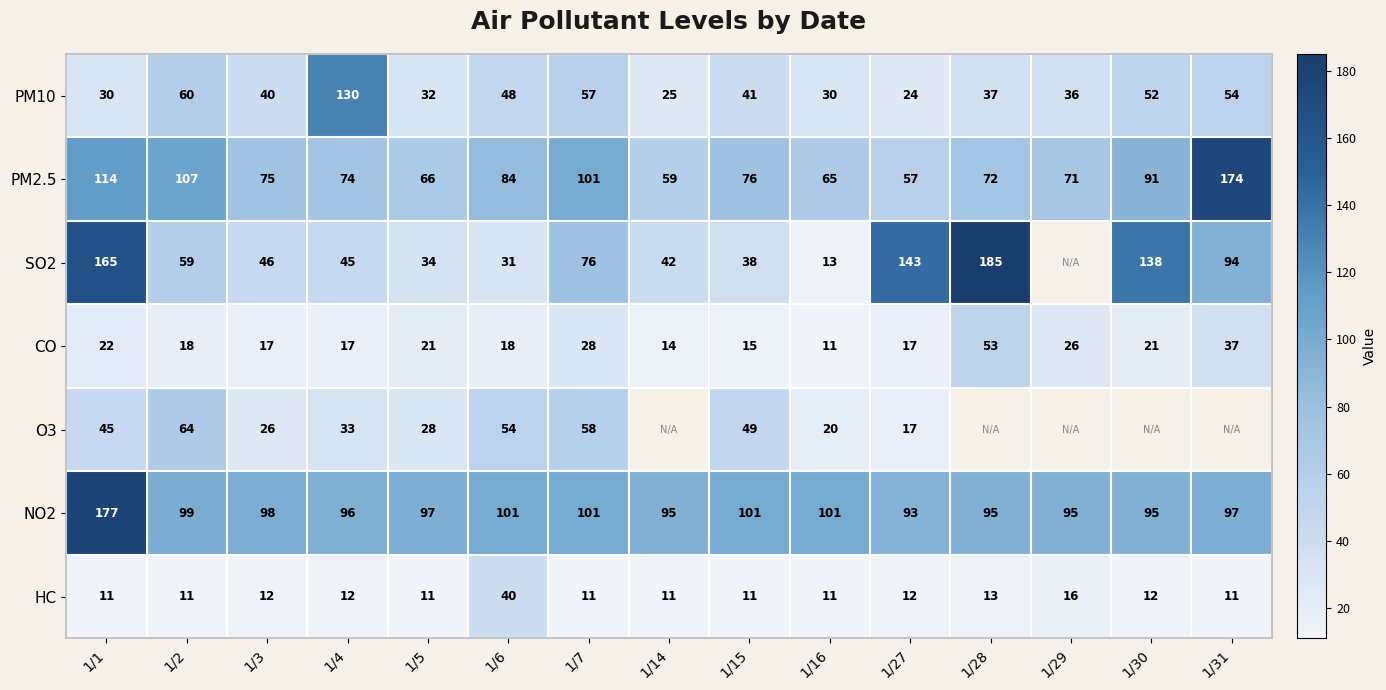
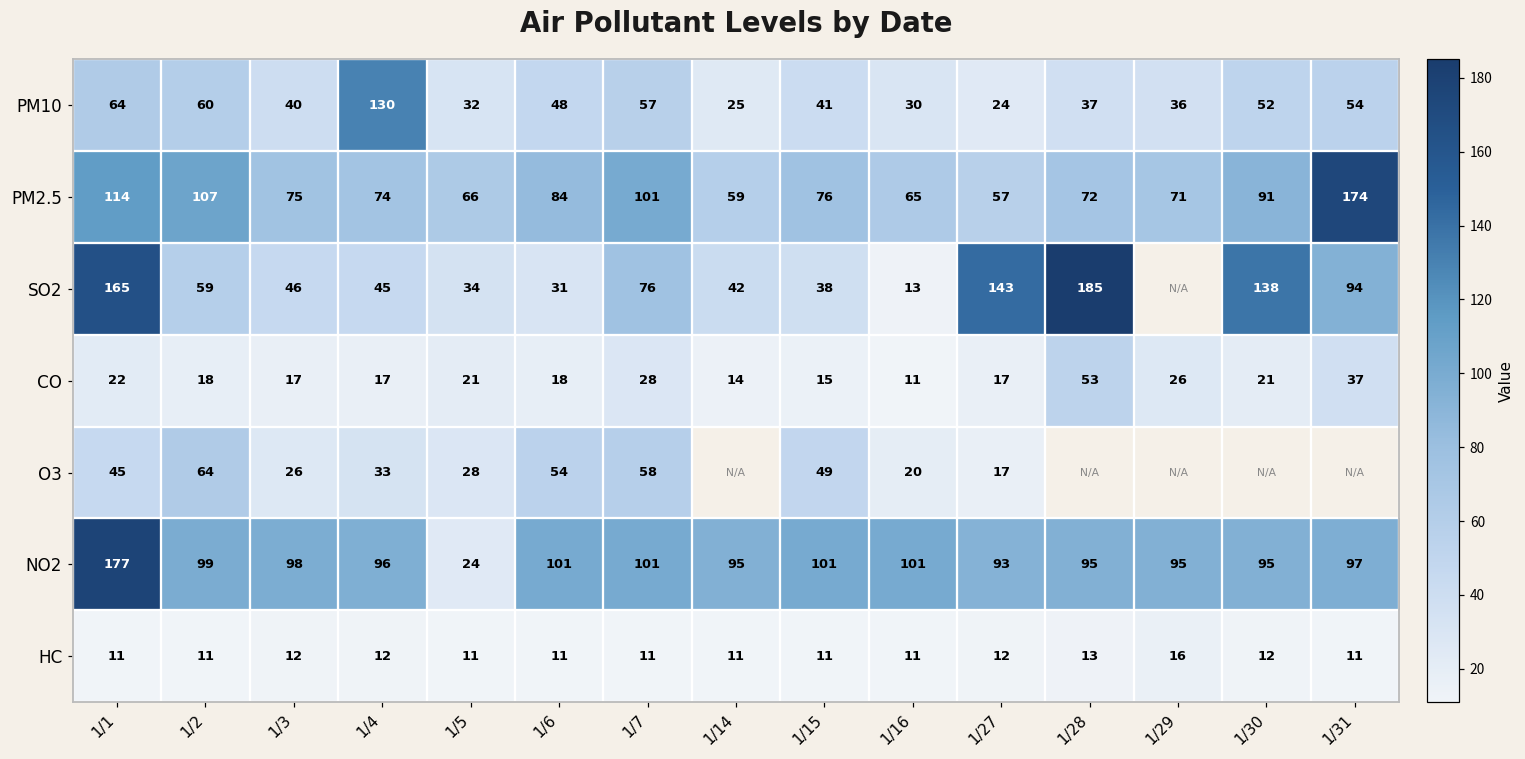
PM10, 1/1: 30 -> 64
NO2, 1/5: 97 -> 24
HC, 1/6: 40 -> 11
